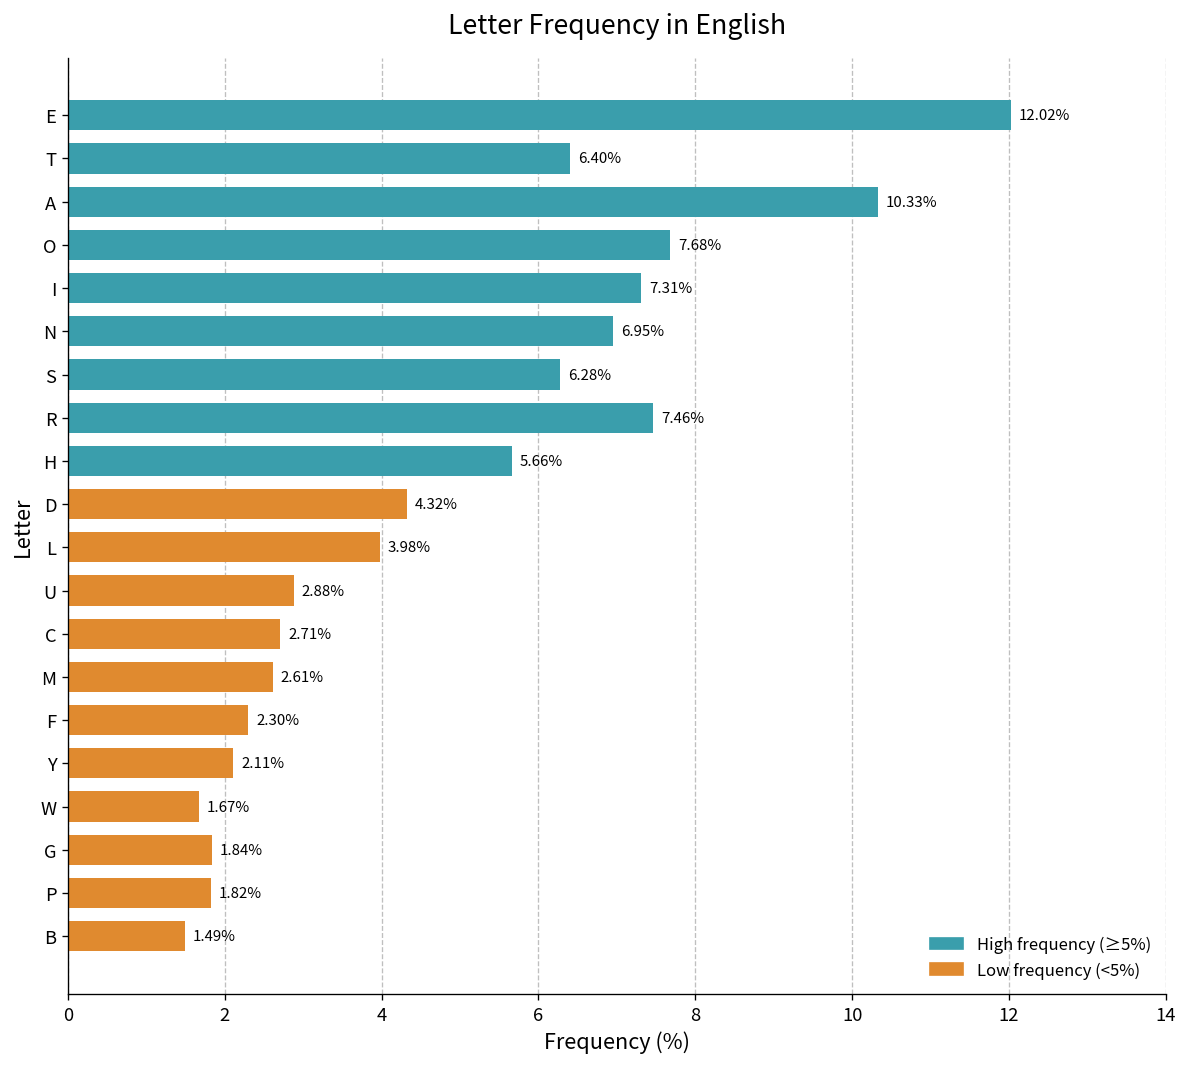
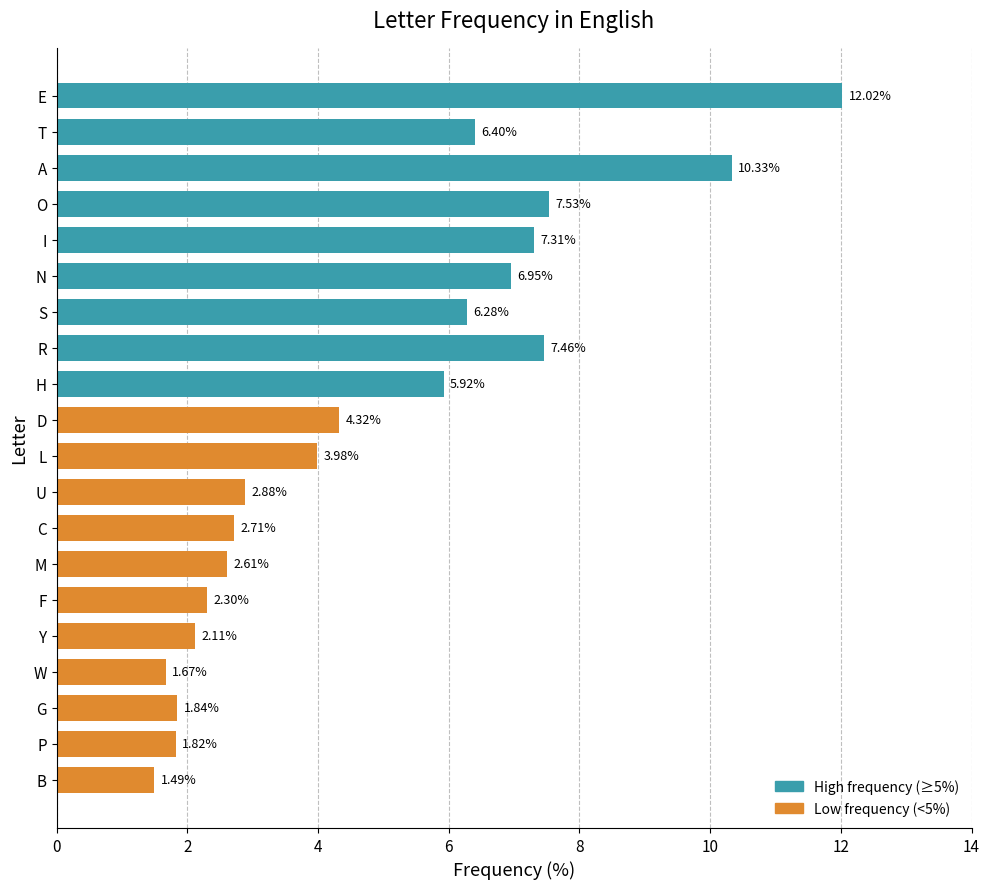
O: 7.68% -> 7.53%
H: 5.66% -> 5.92%
